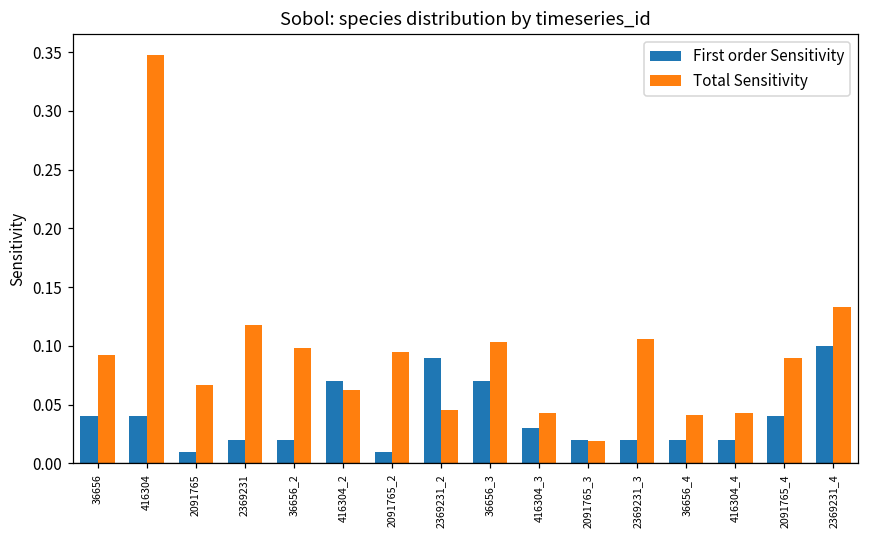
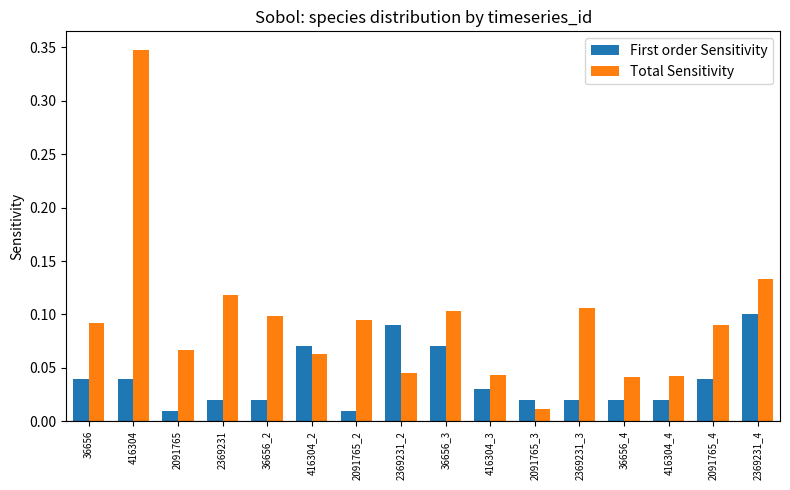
Total Sensitivity, 2091765_3: 0.019 -> 0.011
